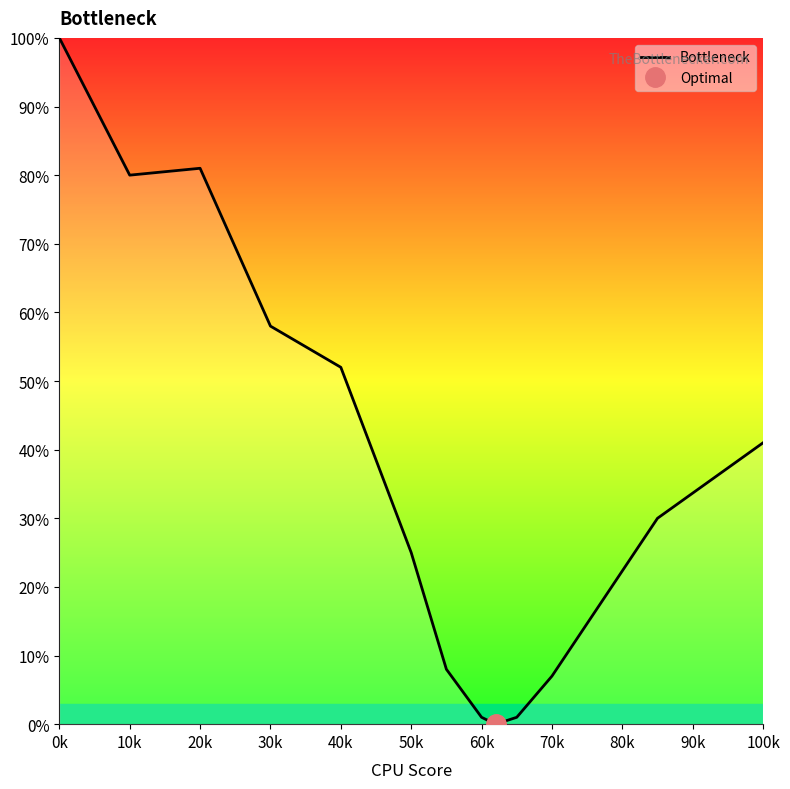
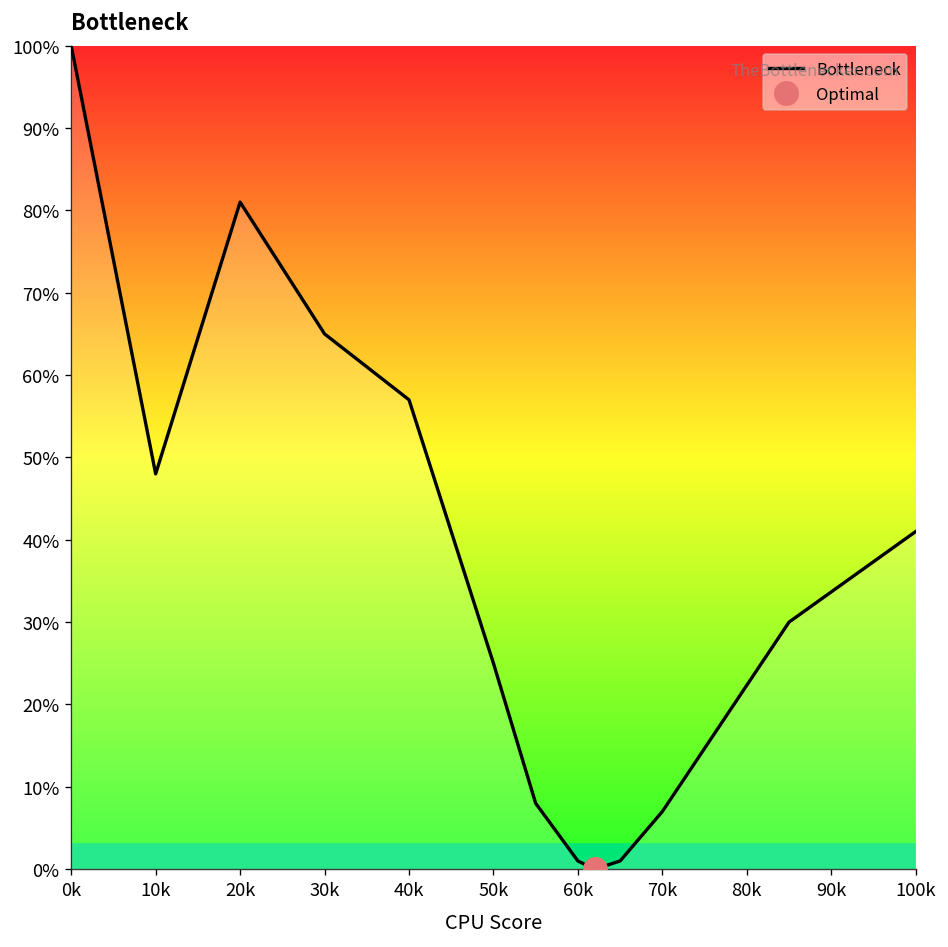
Bottleneck, 10k: 80% -> 48%
Bottleneck, 30k: 58% -> 65%
Bottleneck, 40k: 52% -> 57%
